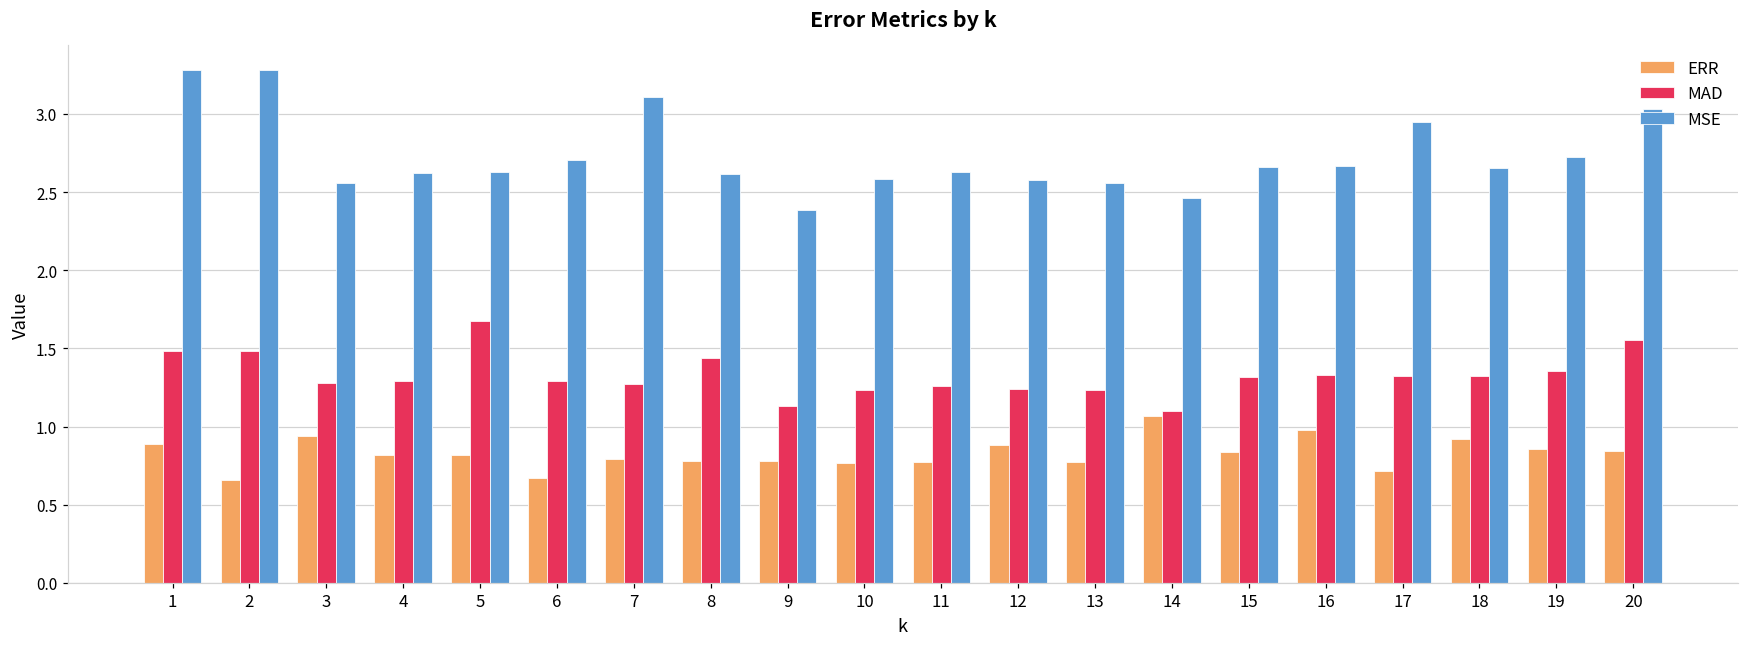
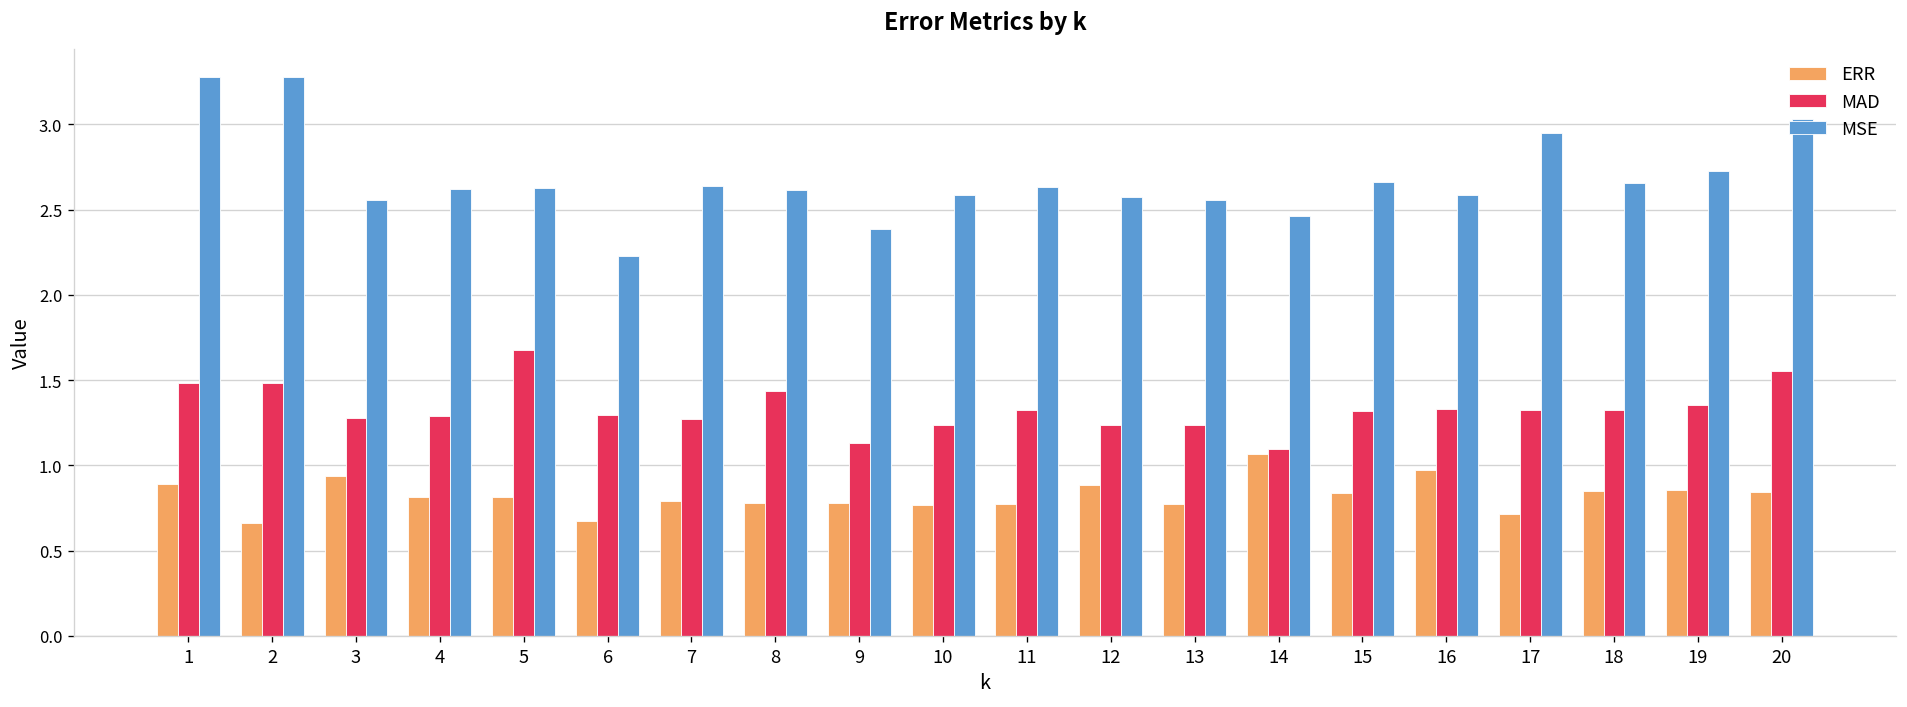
MSE, 6: 2.71 -> 2.23
MSE, 7: 3.11 -> 2.64
MAD, 11: 1.26 -> 1.32
MSE, 16: 2.67 -> 2.58
ERR, 18: 0.92 -> 0.85
